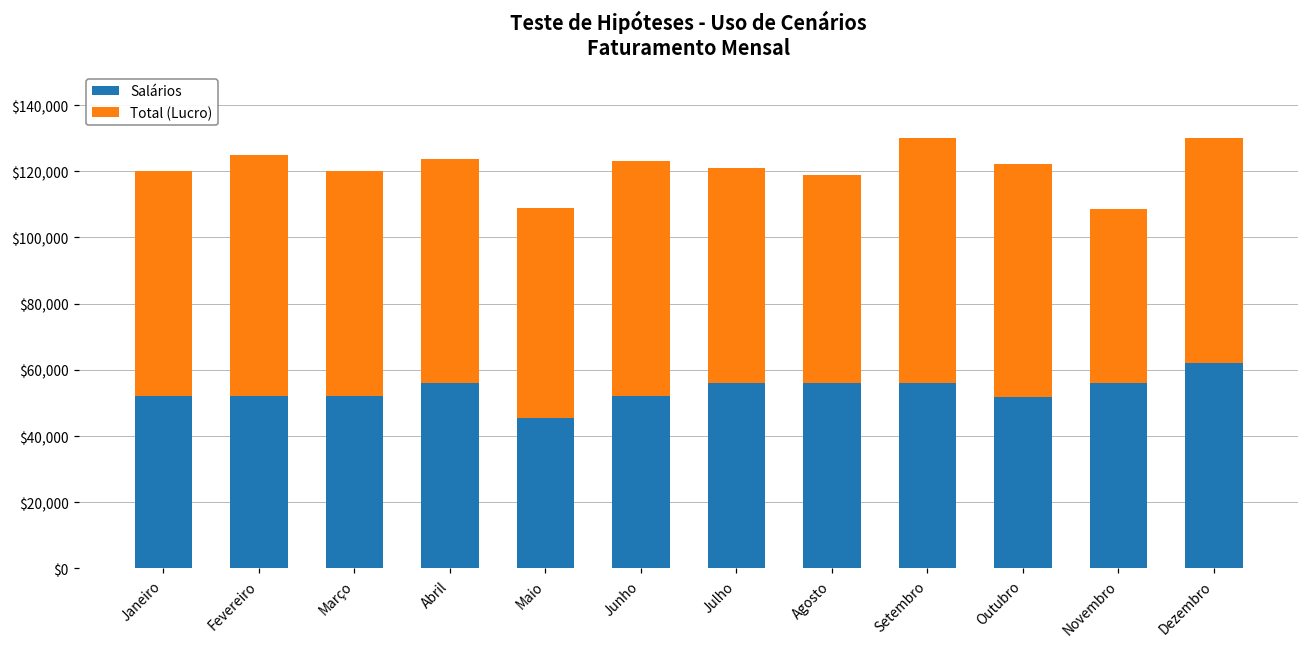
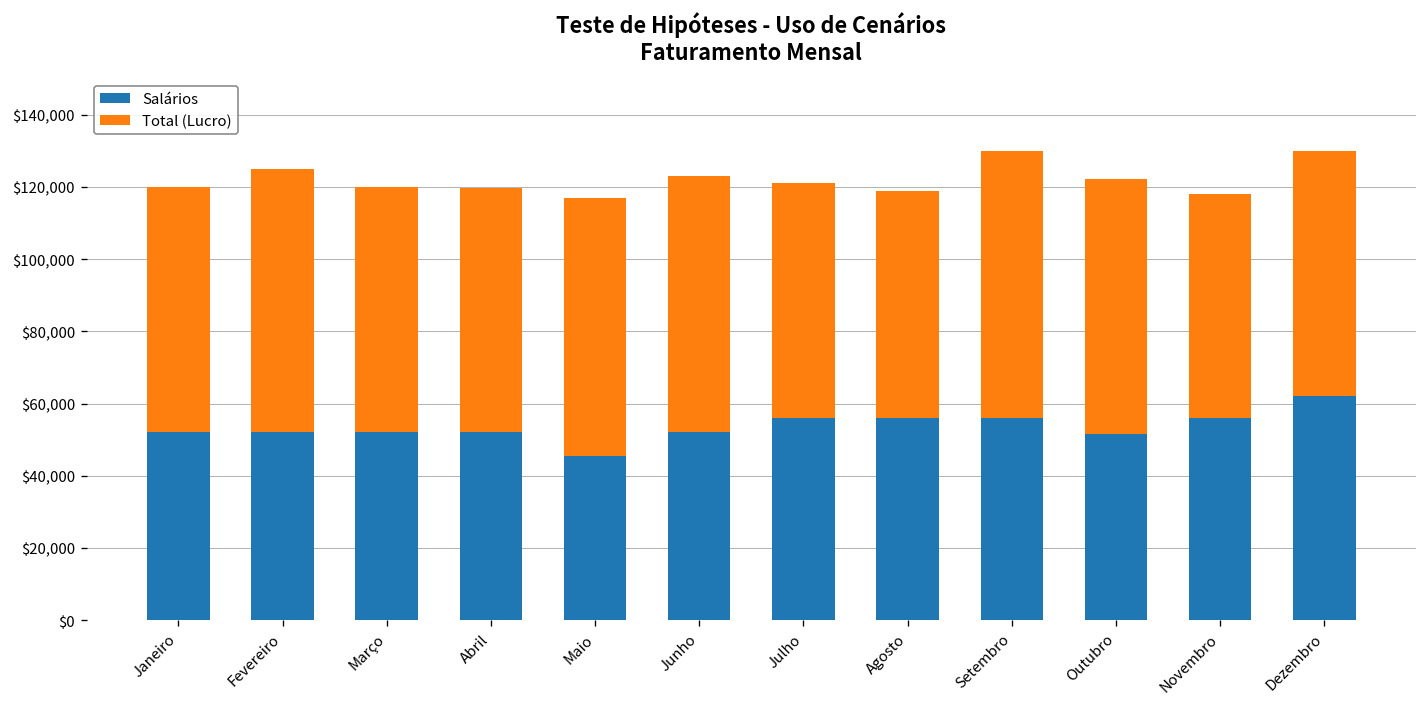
Salários, Abril: $56,000 -> $52,000
Total (Lucro), Maio: $64,000 -> $72,000
Total (Lucro), Novembro: $53,000 -> $62,000
